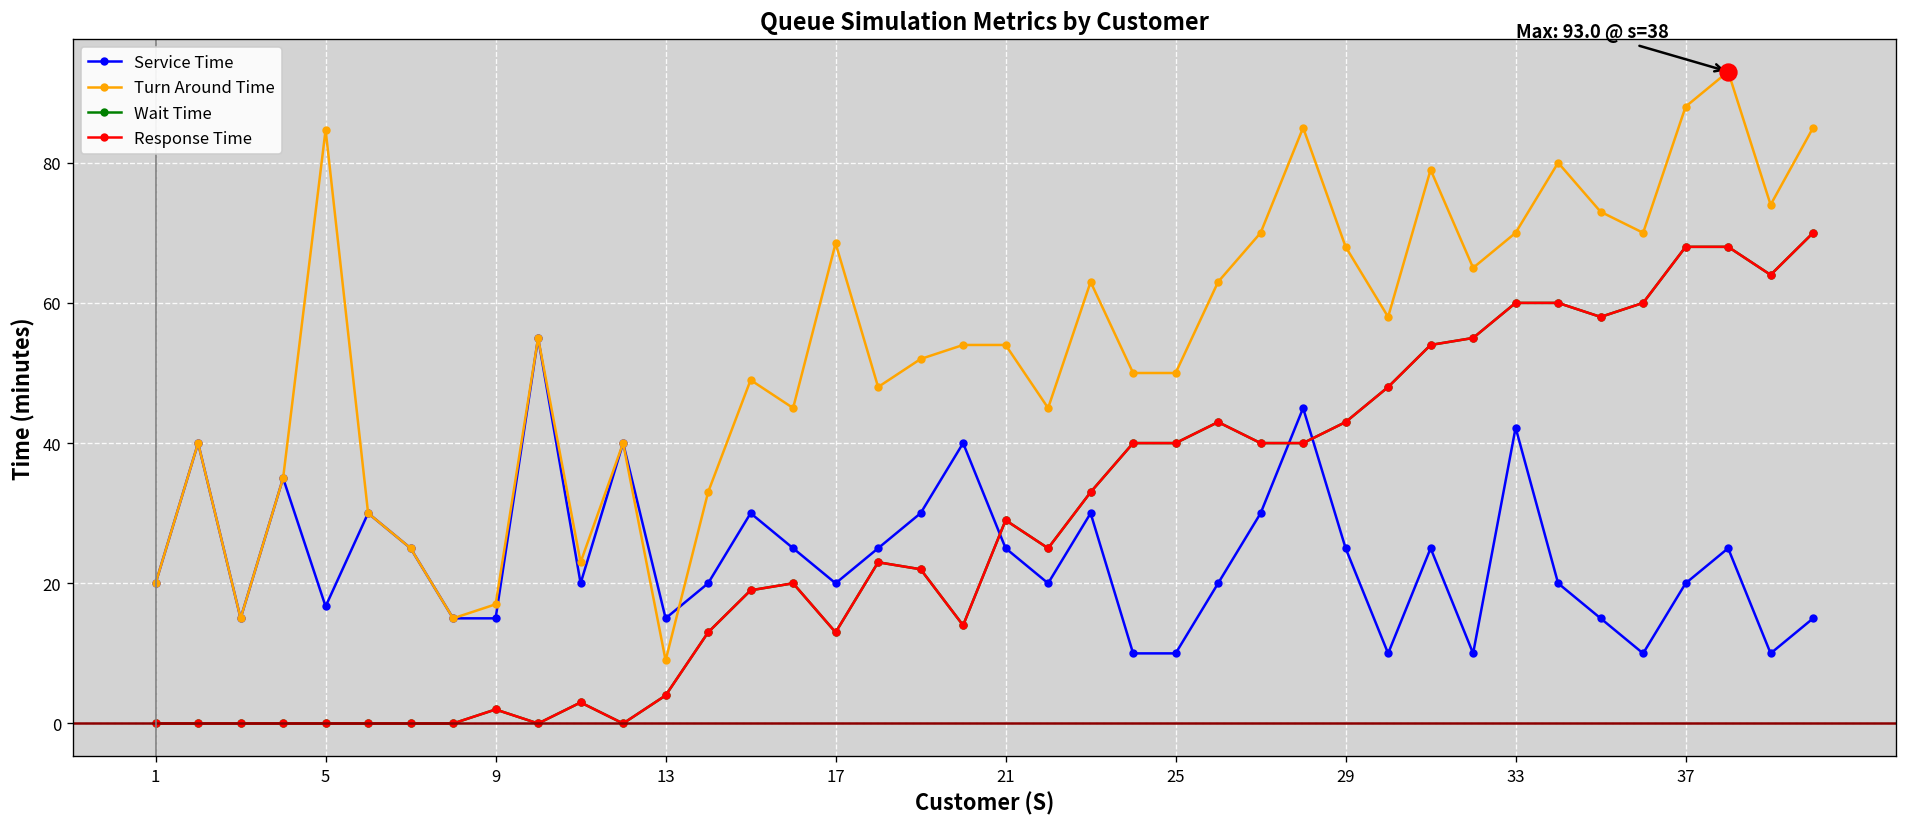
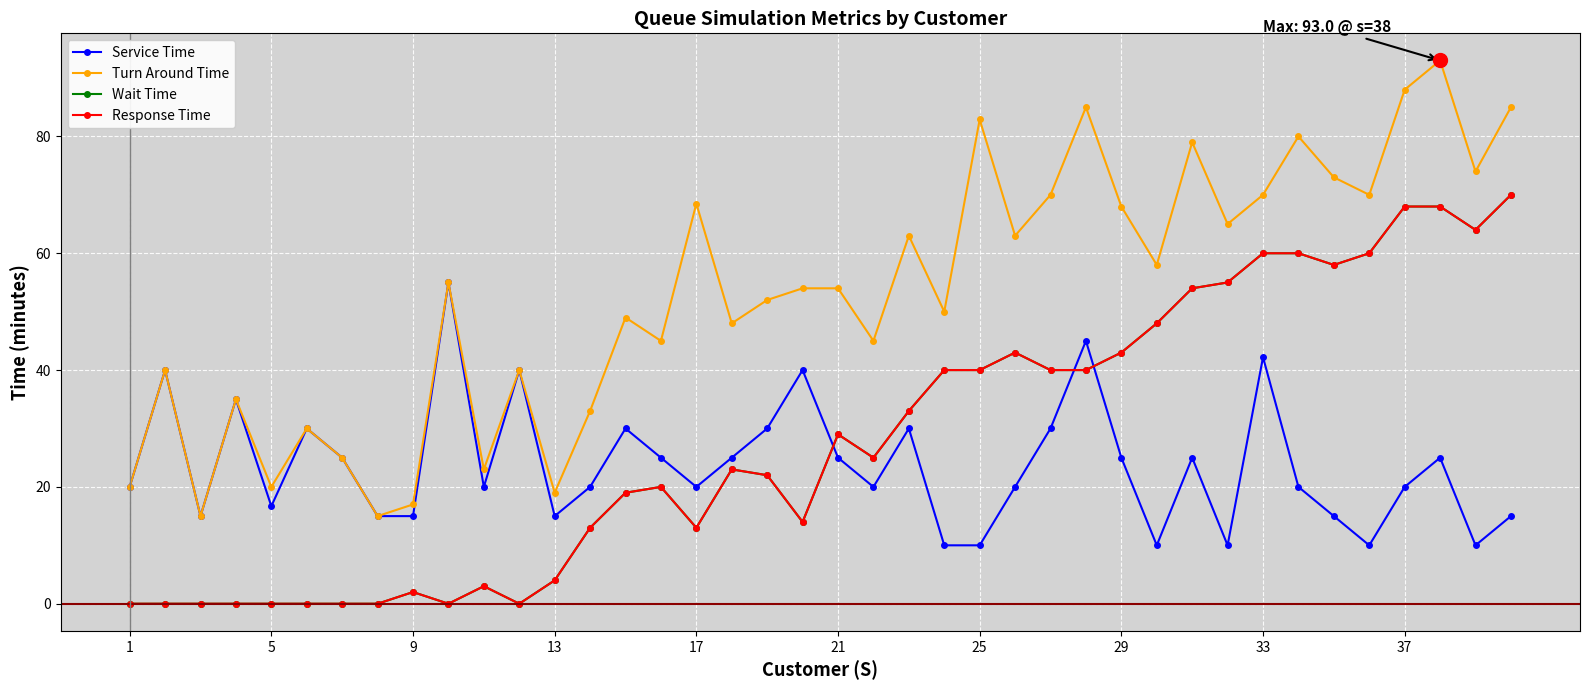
Turn Around Time, 5: 85 -> 20
Turn Around Time, 13: 9 -> 19
Turn Around Time, 25: 50 -> 83
